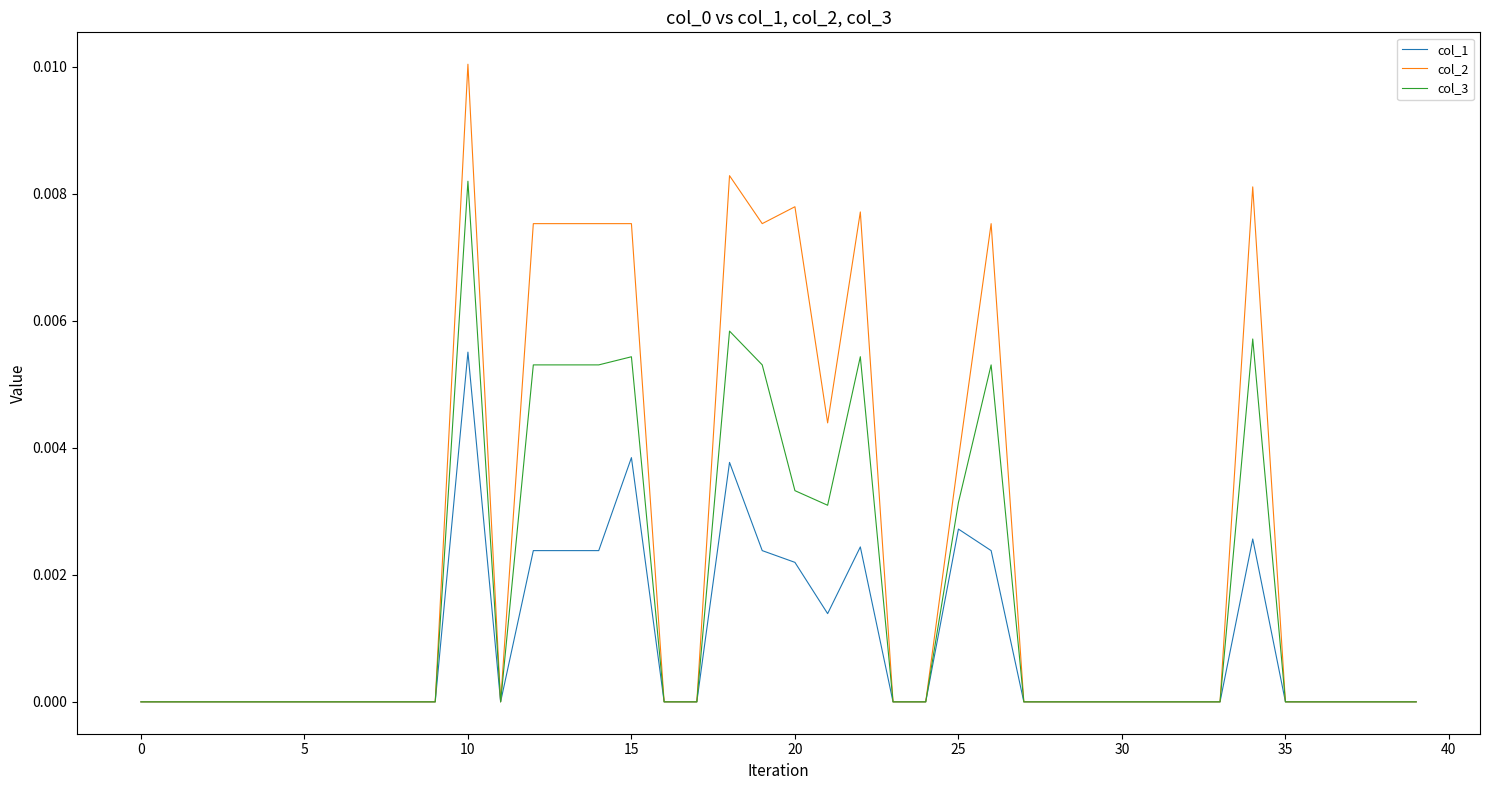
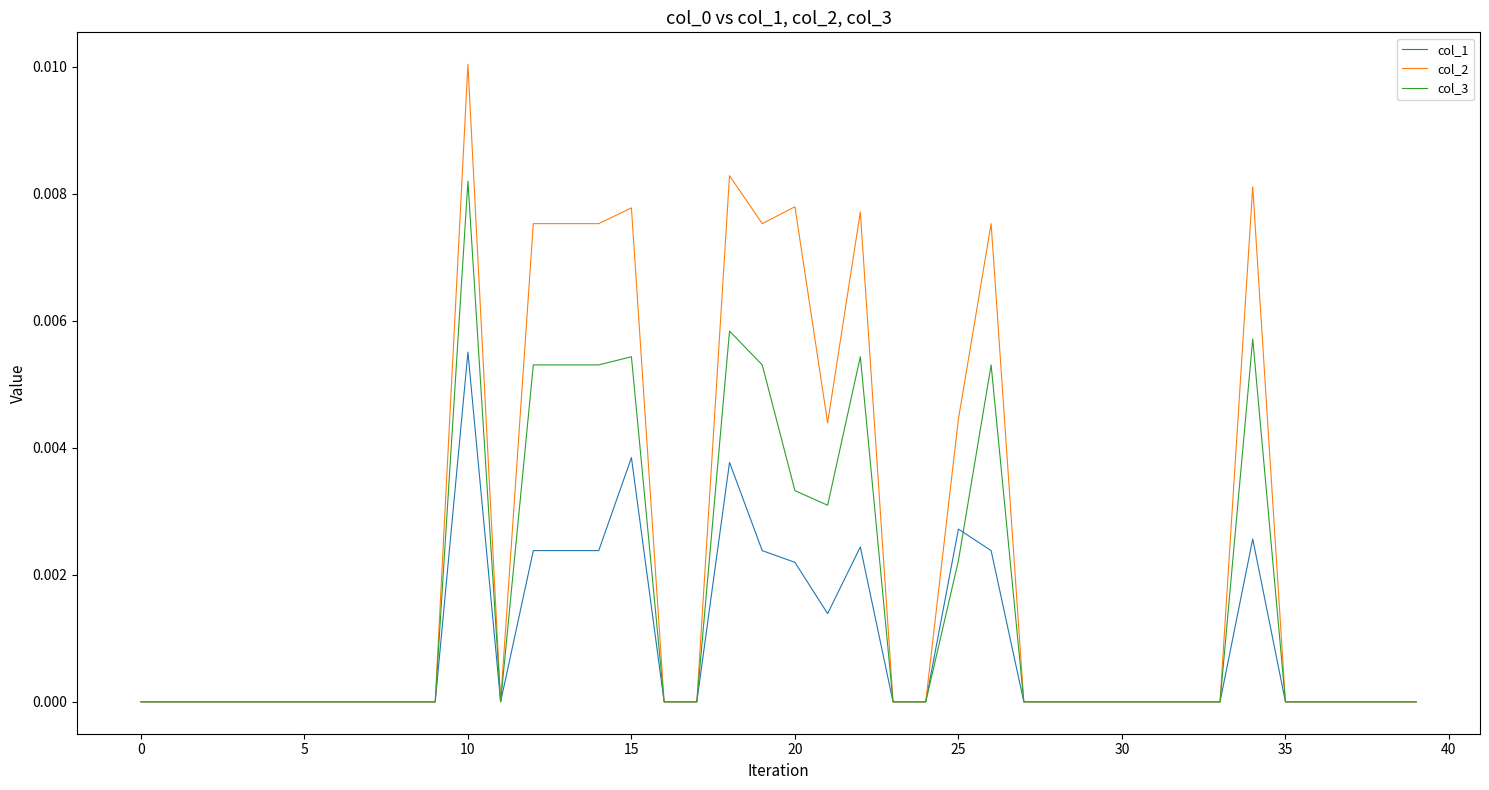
col_2, 15: 0.0075 -> 0.0078
col_2, 25: 0.0038 -> 0.0045
col_3, 25: 0.0031 -> 0.0022
